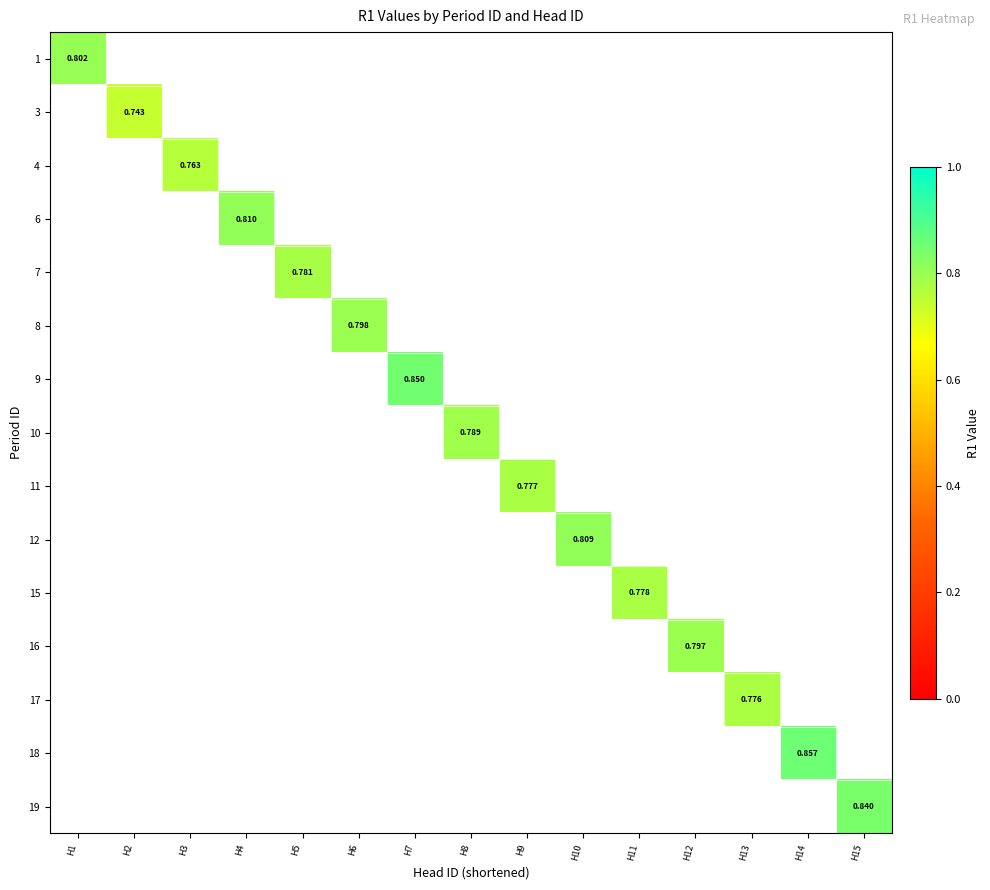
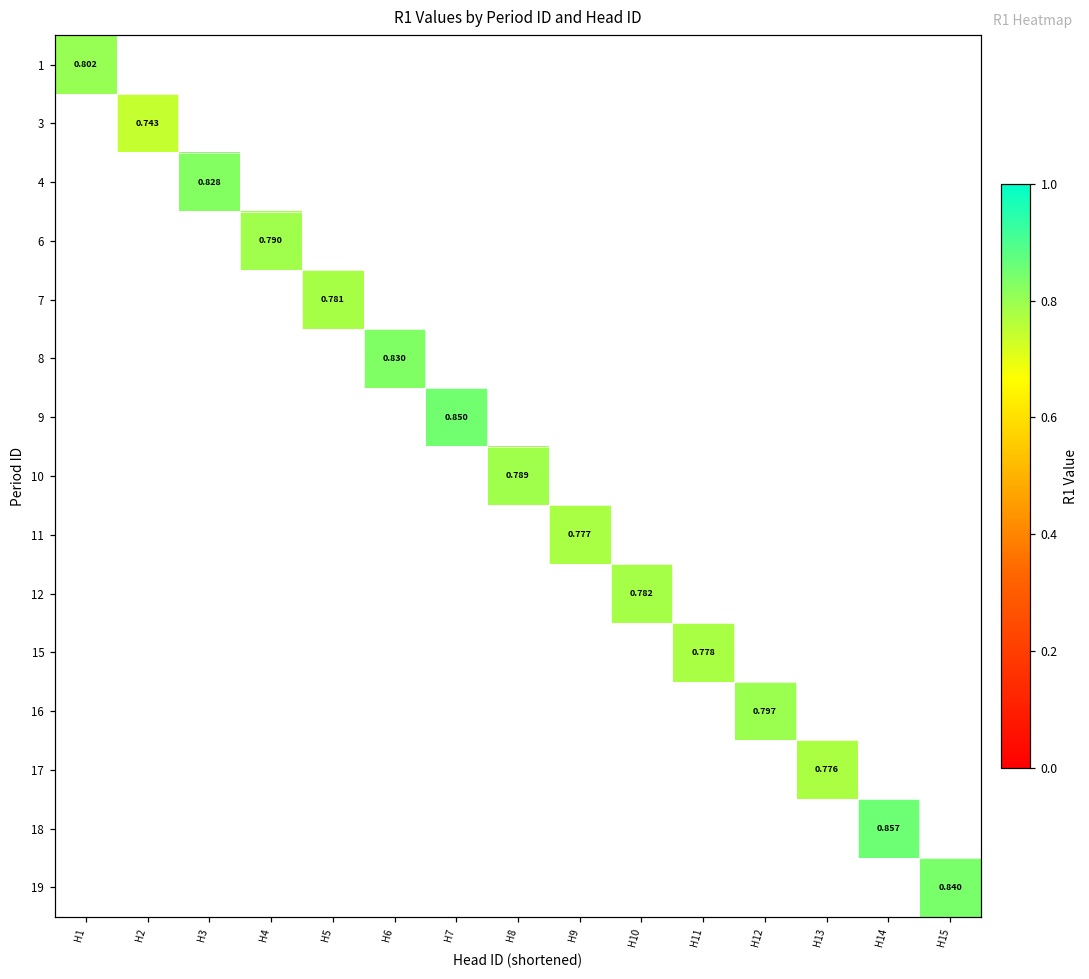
4, H3: 0.763 -> 0.828
6, H4: 0.810 -> 0.790
8, H6: 0.798 -> 0.830
12, H10: 0.809 -> 0.782
